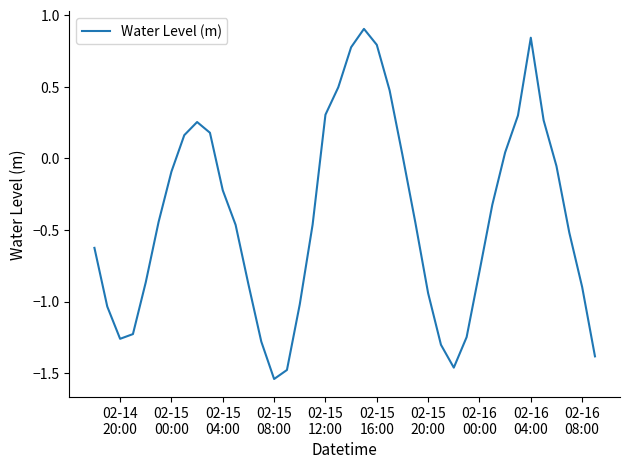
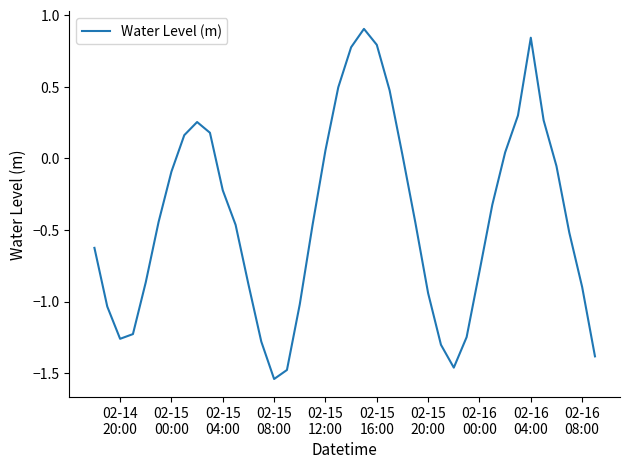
02-15 12:00: 0.30 -> 0.06
